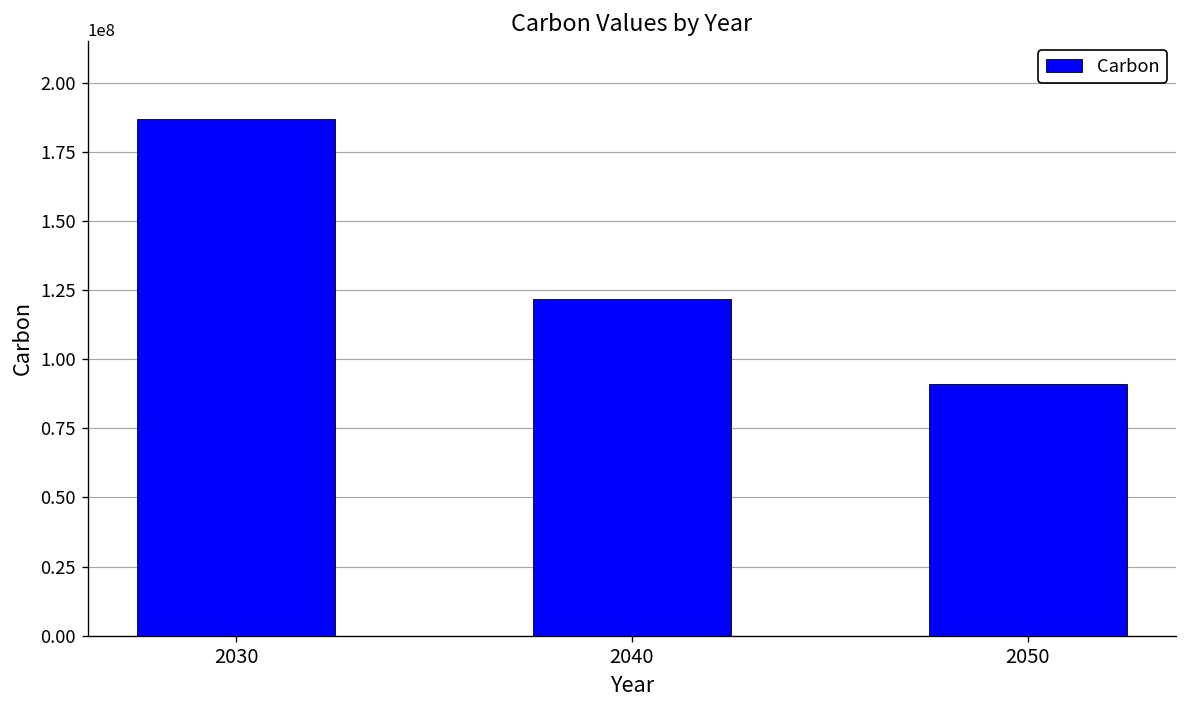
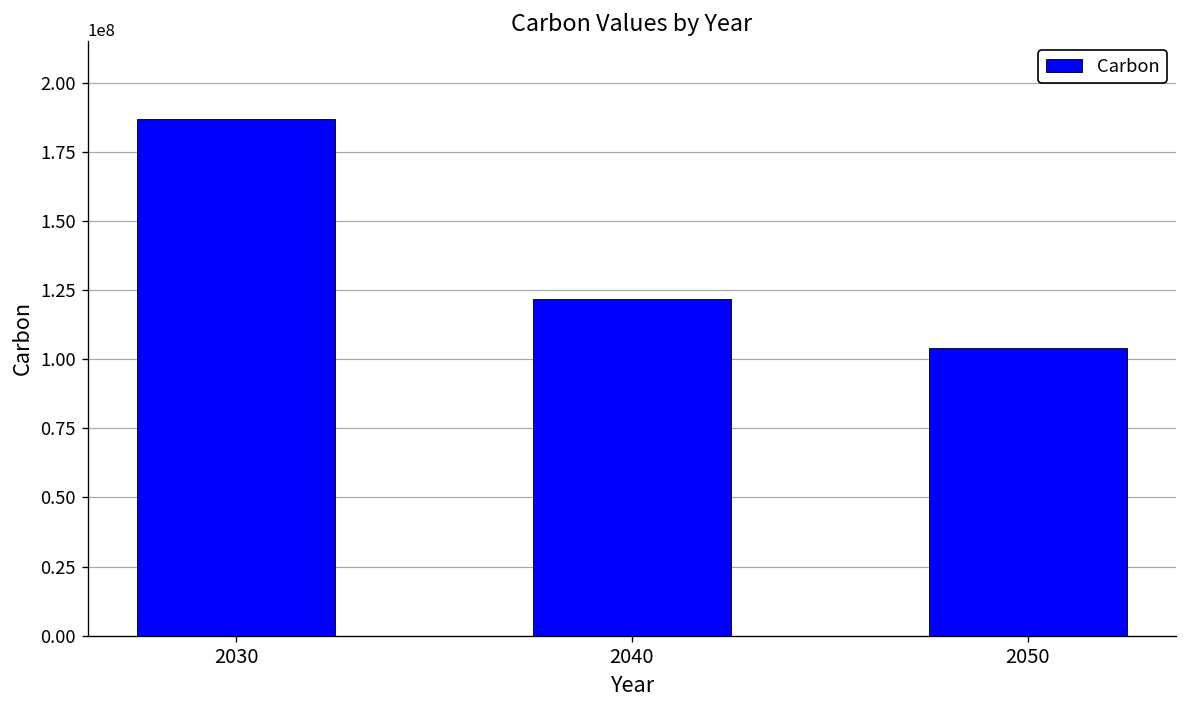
2050: 91000000 -> 104000000
